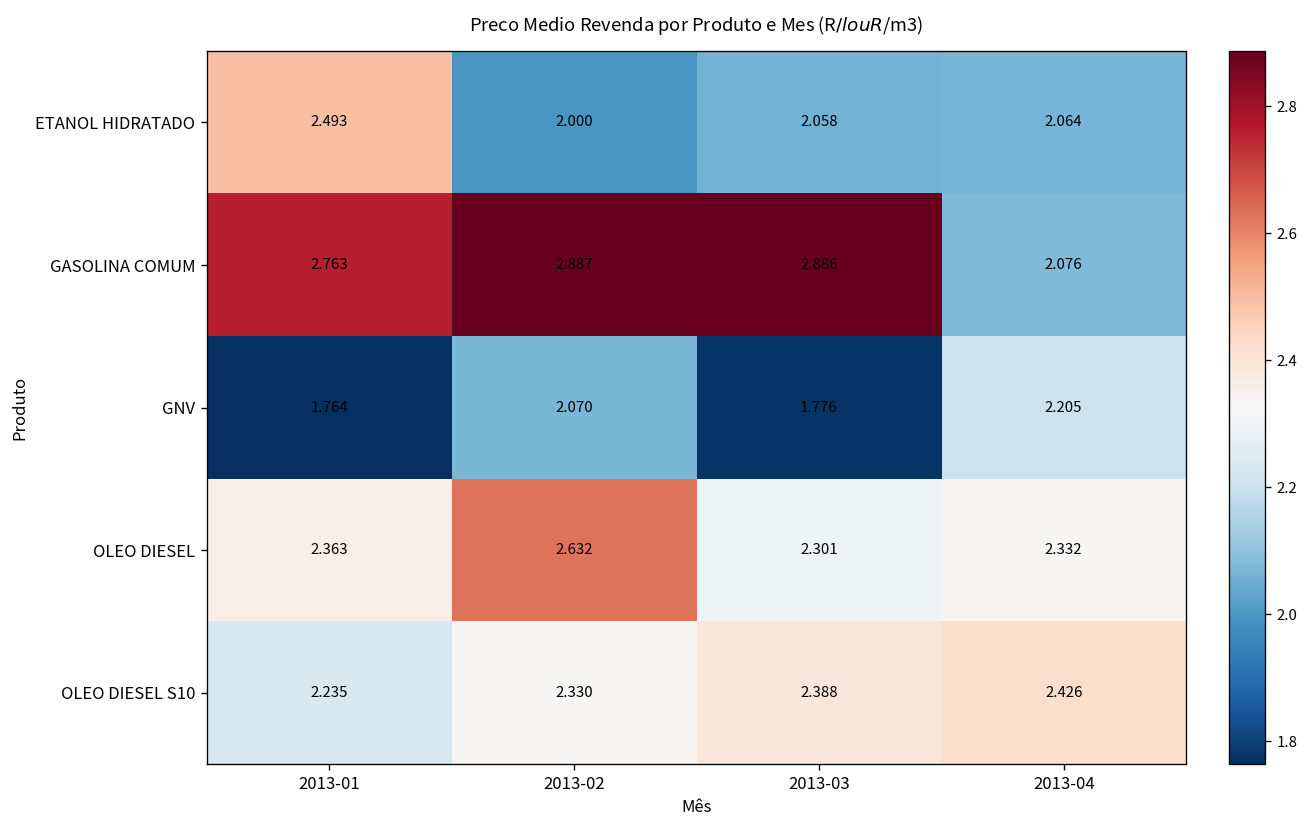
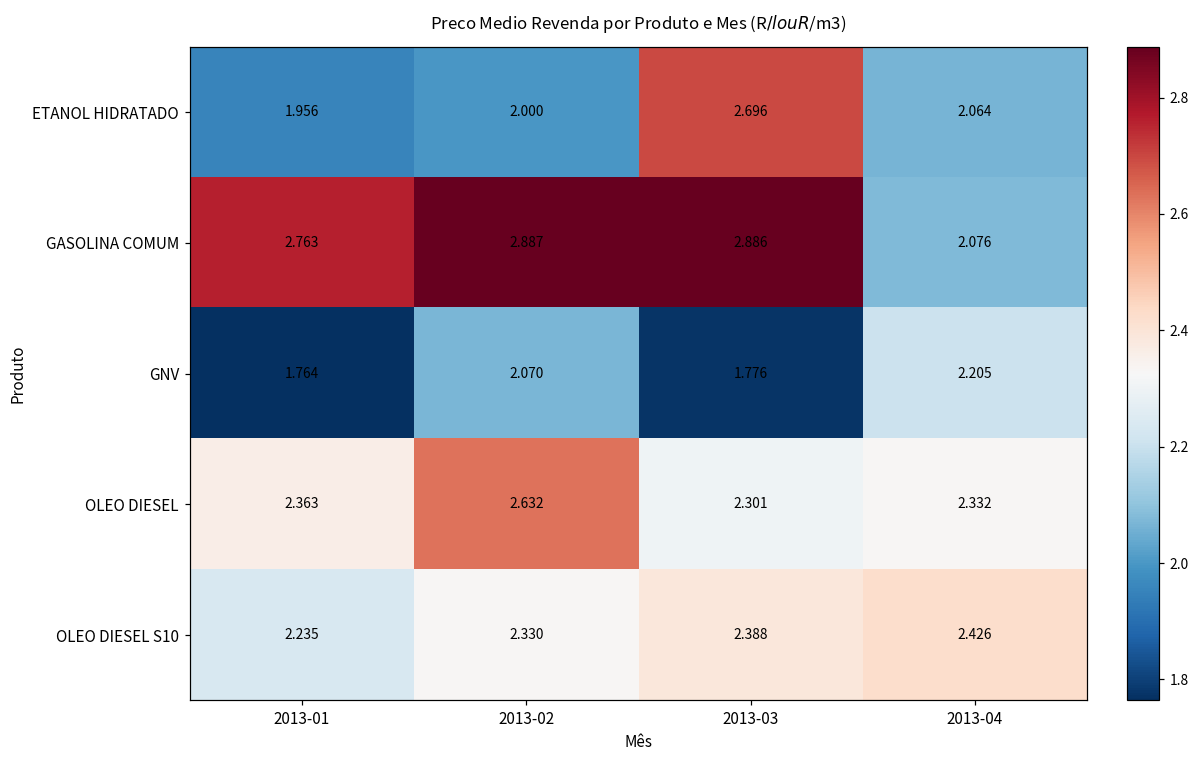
ETANOL HIDRATADO, 2013-01: 2.493 -> 1.956
ETANOL HIDRATADO, 2013-03: 2.058 -> 2.696
